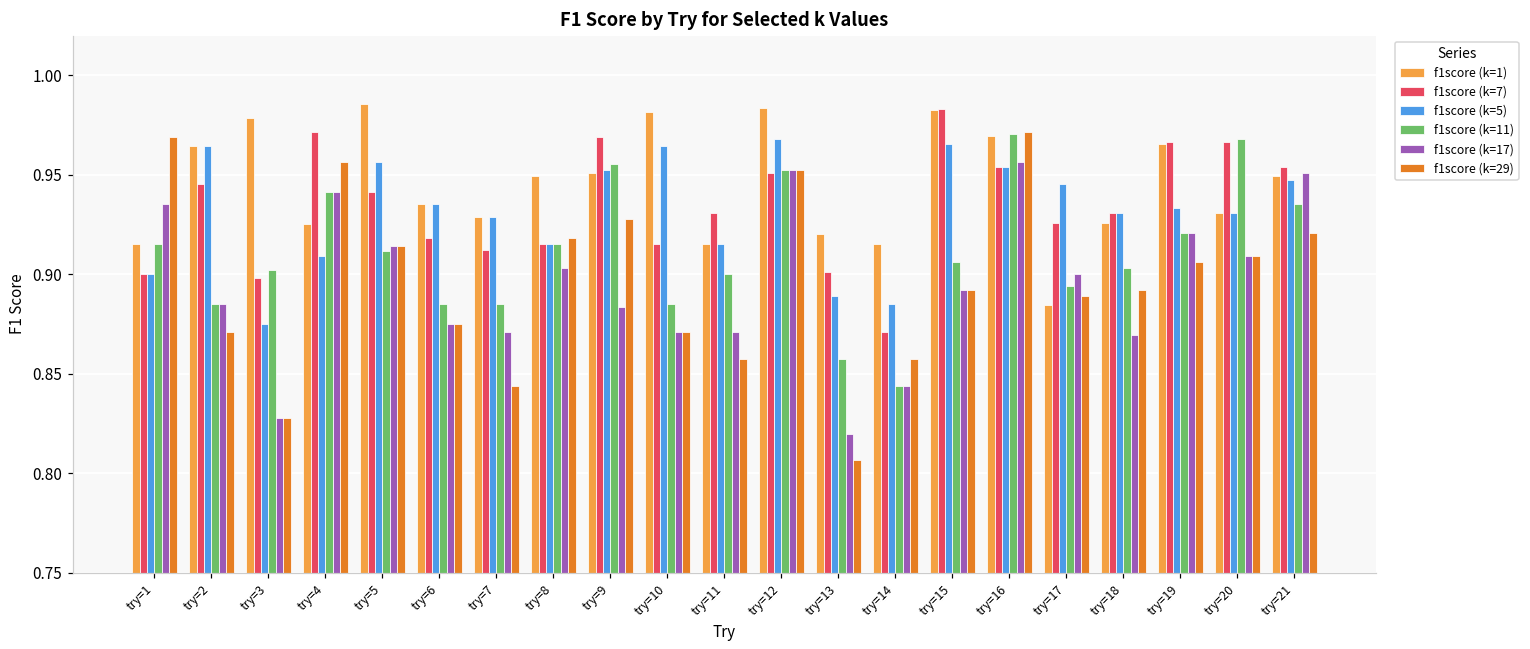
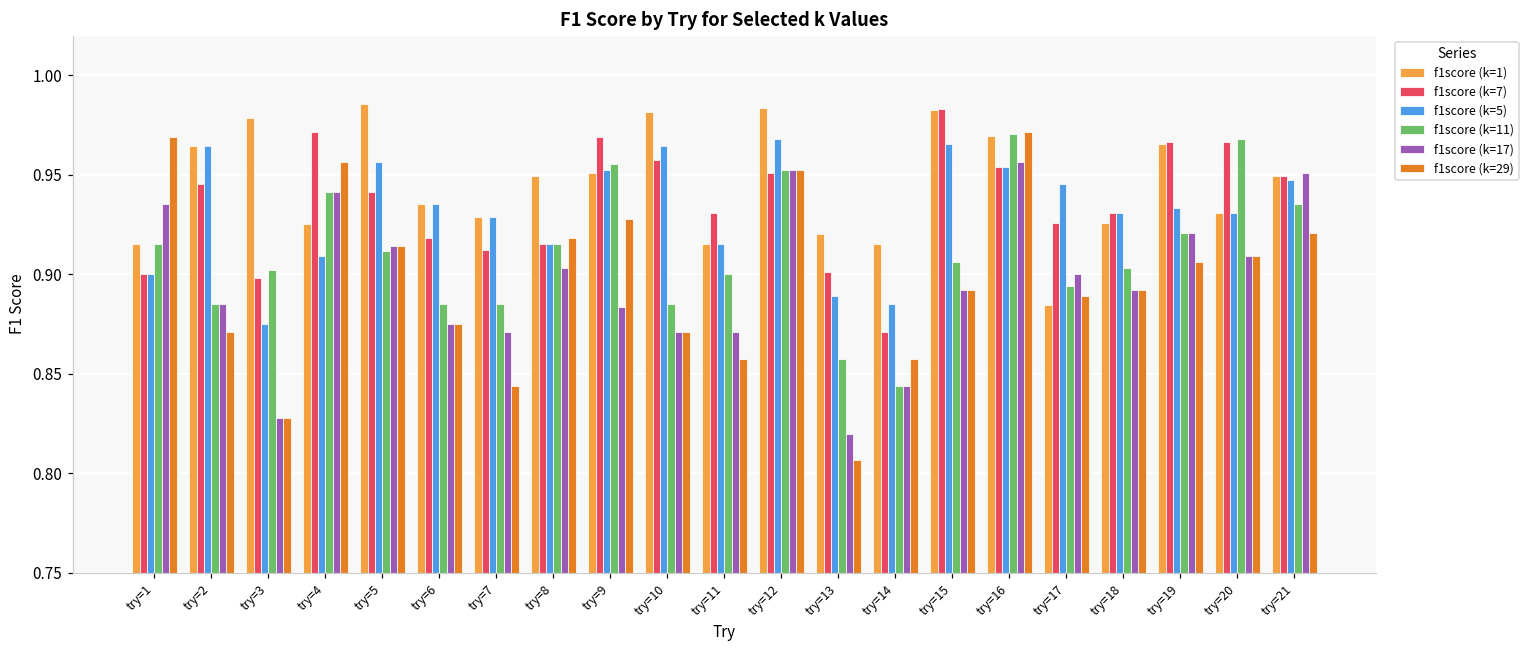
f1score (k=7), try=10: 0.915 -> 0.957
f1score (k=17), try=18: 0.870 -> 0.892
f1score (k=7), try=21: 0.954 -> 0.949
